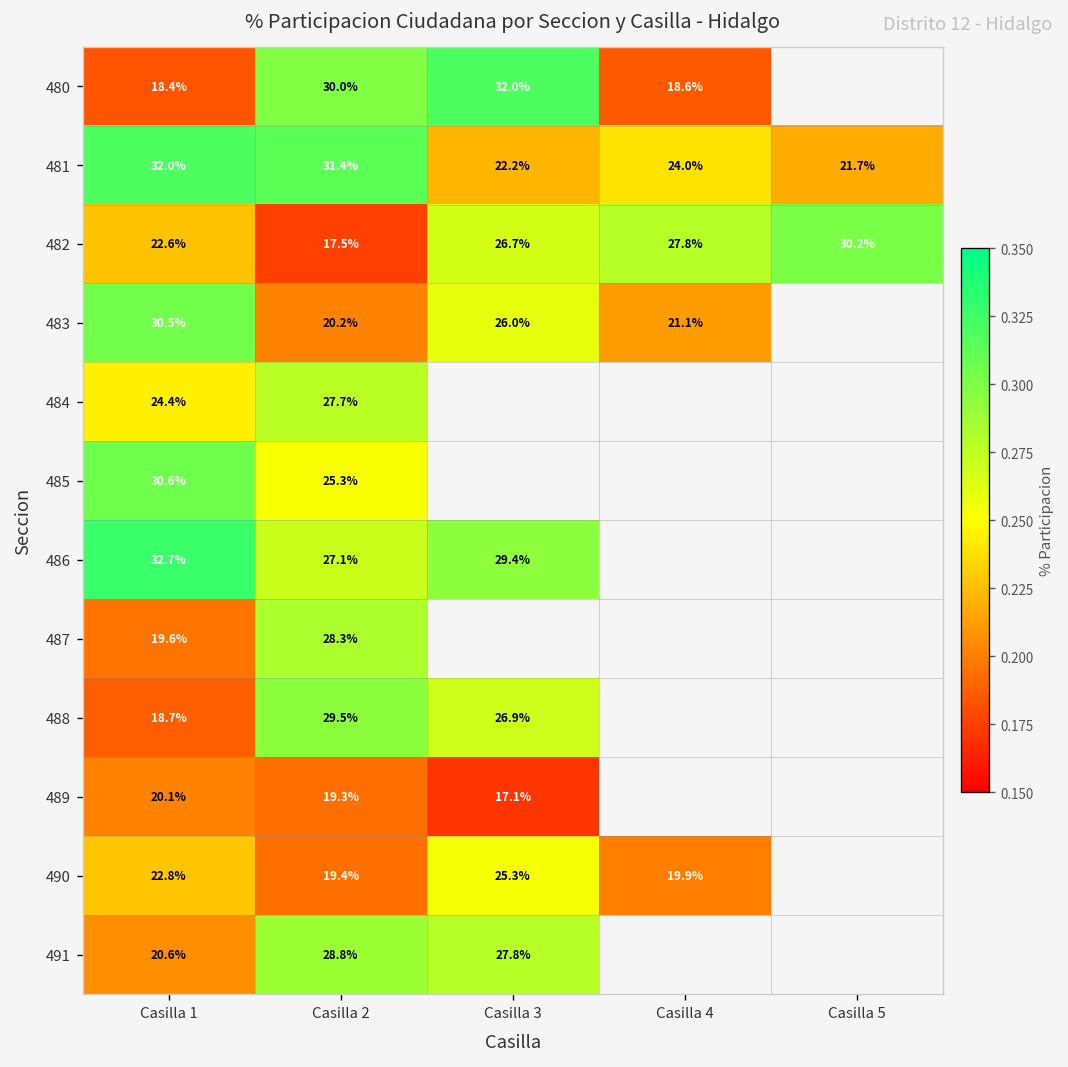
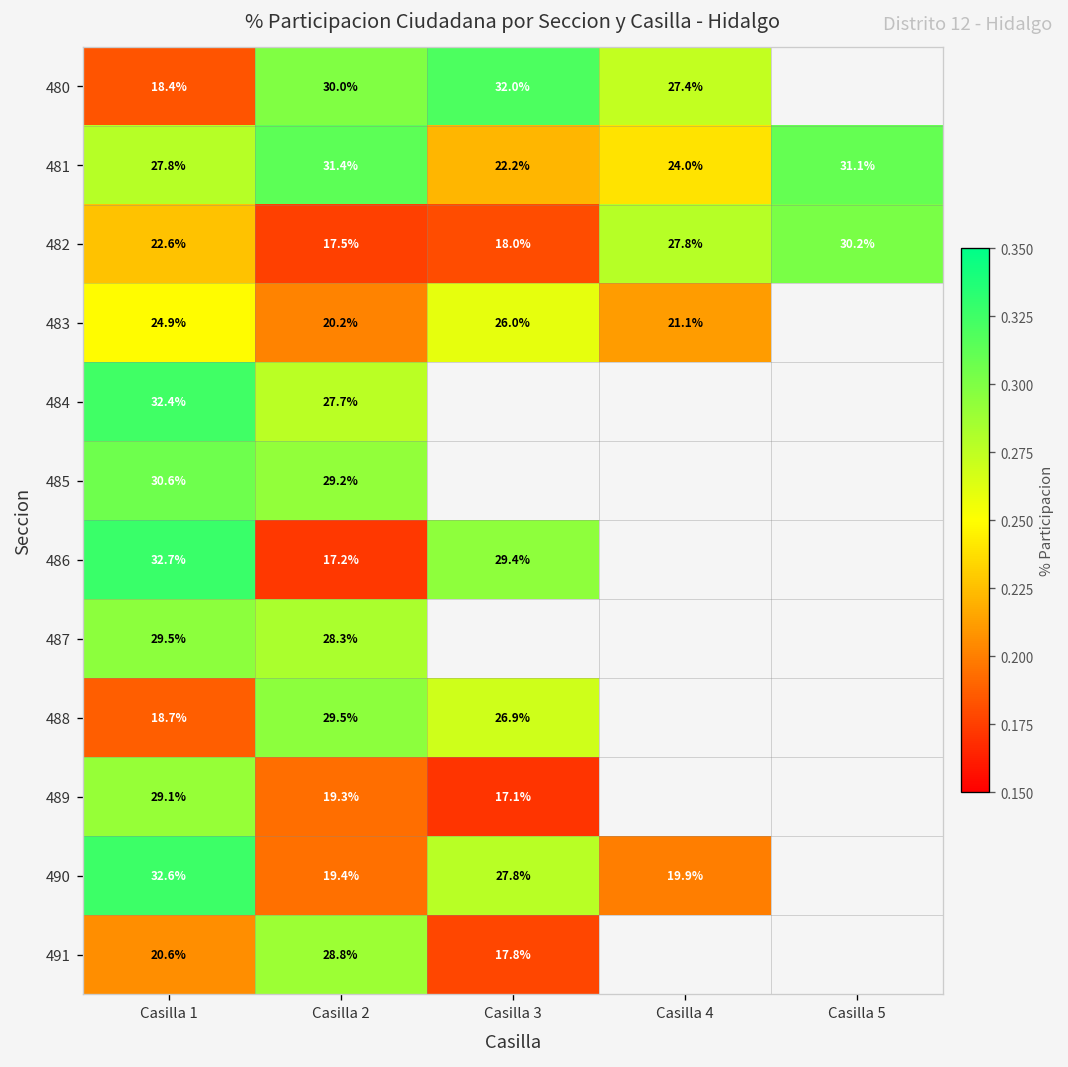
480, Casilla 4: 18.6% -> 27.4%
481, Casilla 1: 32.0% -> 27.8%
481, Casilla 5: 21.7% -> 31.1%
482, Casilla 3: 26.7% -> 18.0%
483, Casilla 1: 30.5% -> 24.9%
484, Casilla 1: 24.4% -> 32.4%
485, Casilla 2: 25.3% -> 29.2%
486, Casilla 2: 27.1% -> 17.2%
487, Casilla 1: 19.6% -> 29.5%
489, Casilla 1: 20.1% -> 29.1%
490, Casilla 1: 22.8% -> 32.6%
490, Casilla 3: 25.3% -> 27.8%
491, Casilla 3: 27.8% -> 17.8%
